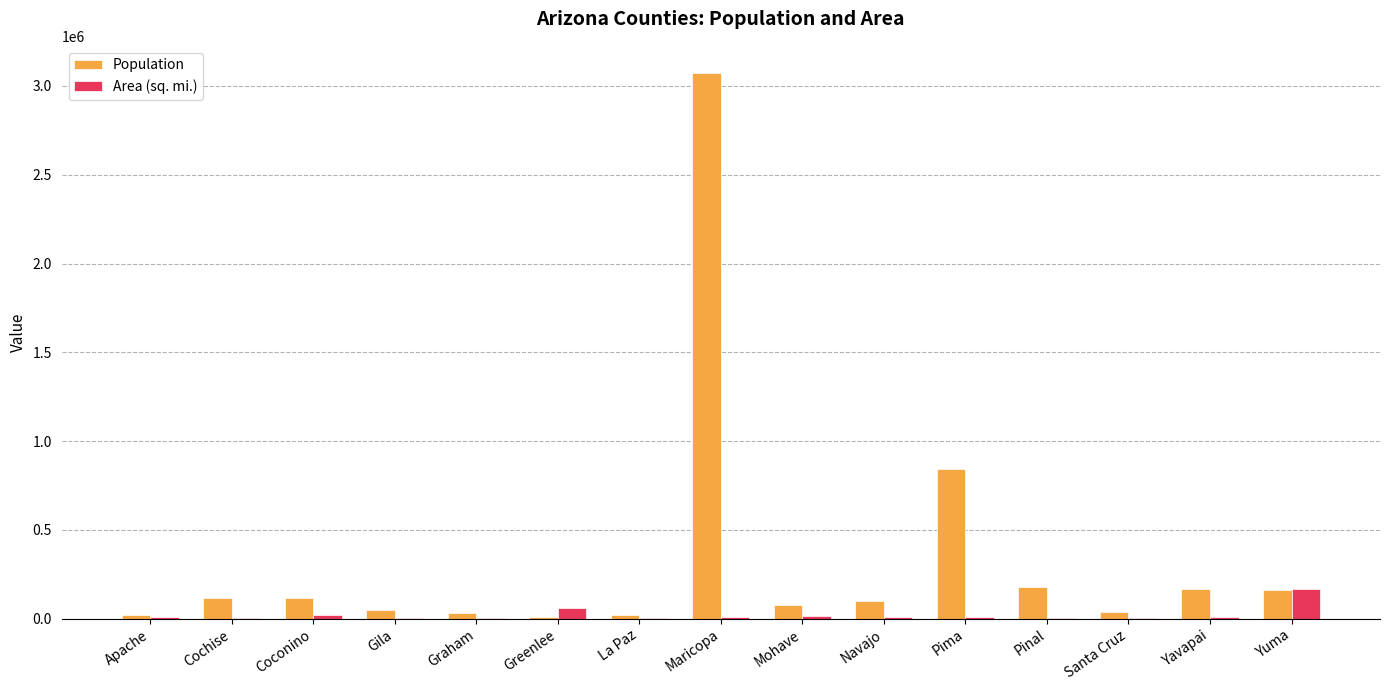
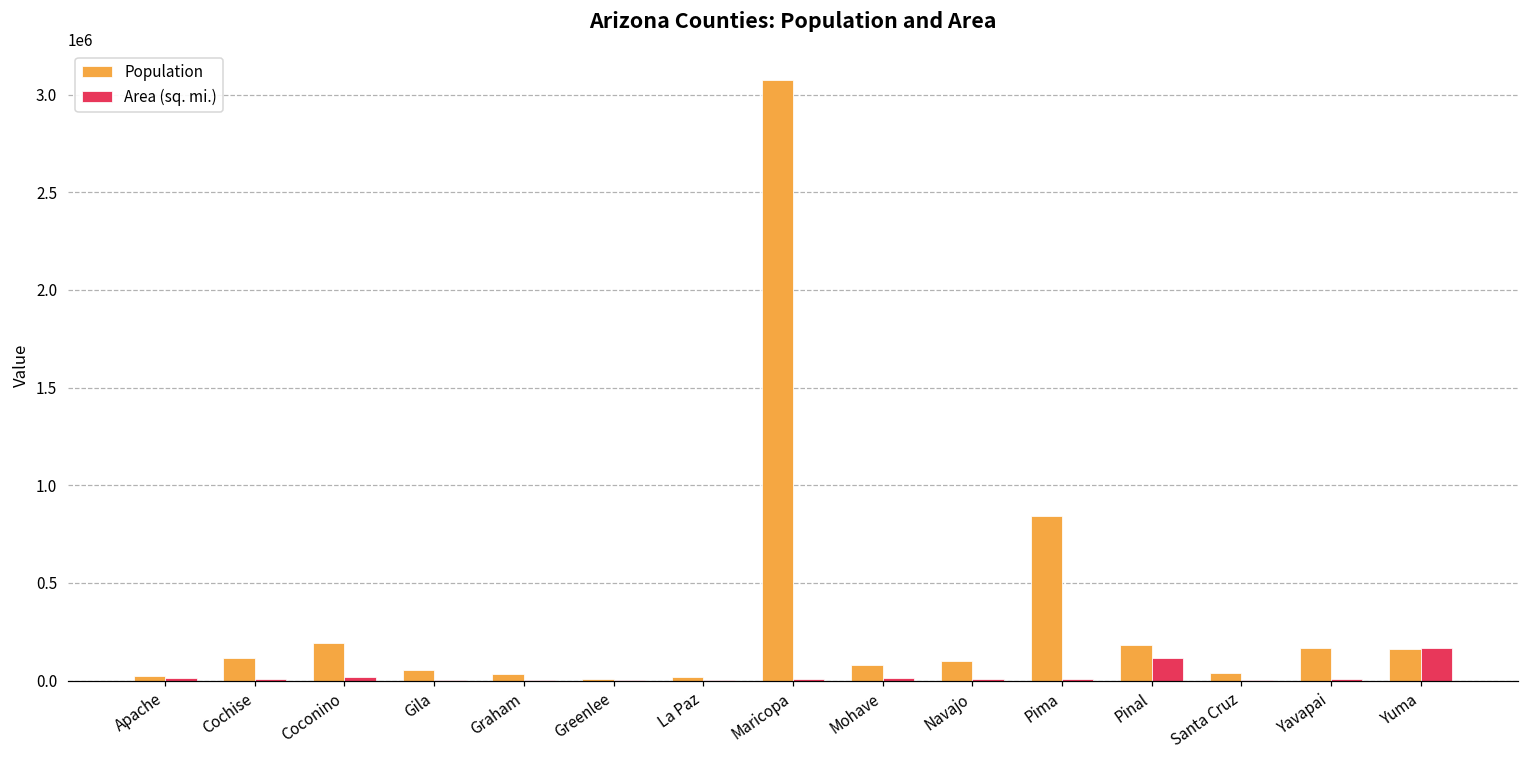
Population, Coconino: 120000 -> 190000
Area (sq. mi.), Greenlee: 60000 -> 0
Area (sq. mi.), Pinal: 10000 -> 120000
